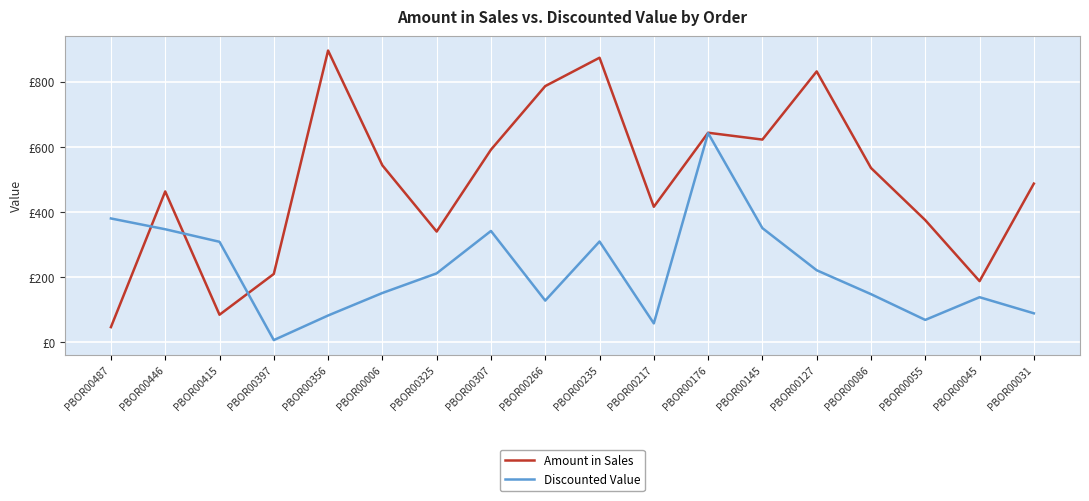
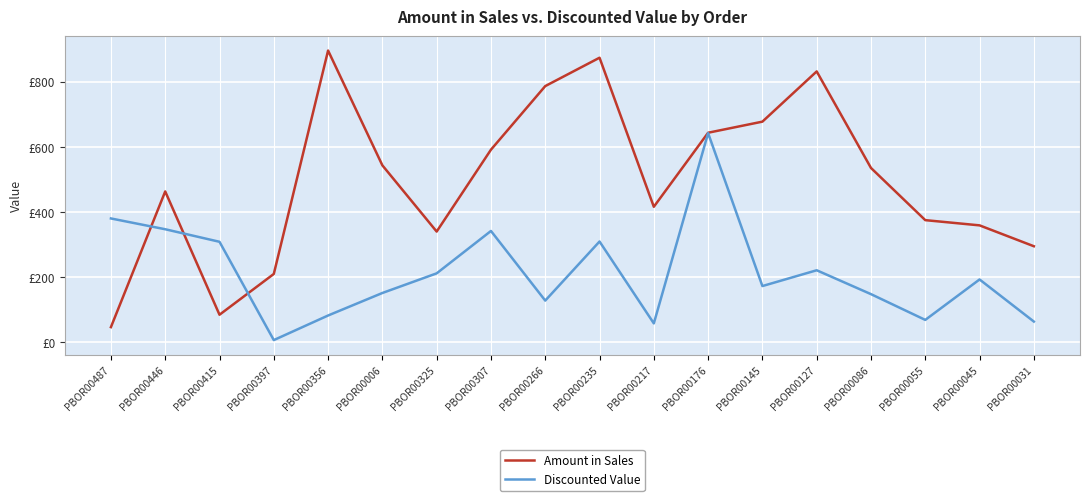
Amount in Sales, PBOR00145: £620 -> £680
Discounted Value, PBOR00145: £350 -> £170
Amount in Sales, PBOR00045: £190 -> £360
Discounted Value, PBOR00045: £140 -> £190
Amount in Sales, PBOR00031: £490 -> £300
Discounted Value, PBOR00031: £90 -> £60
